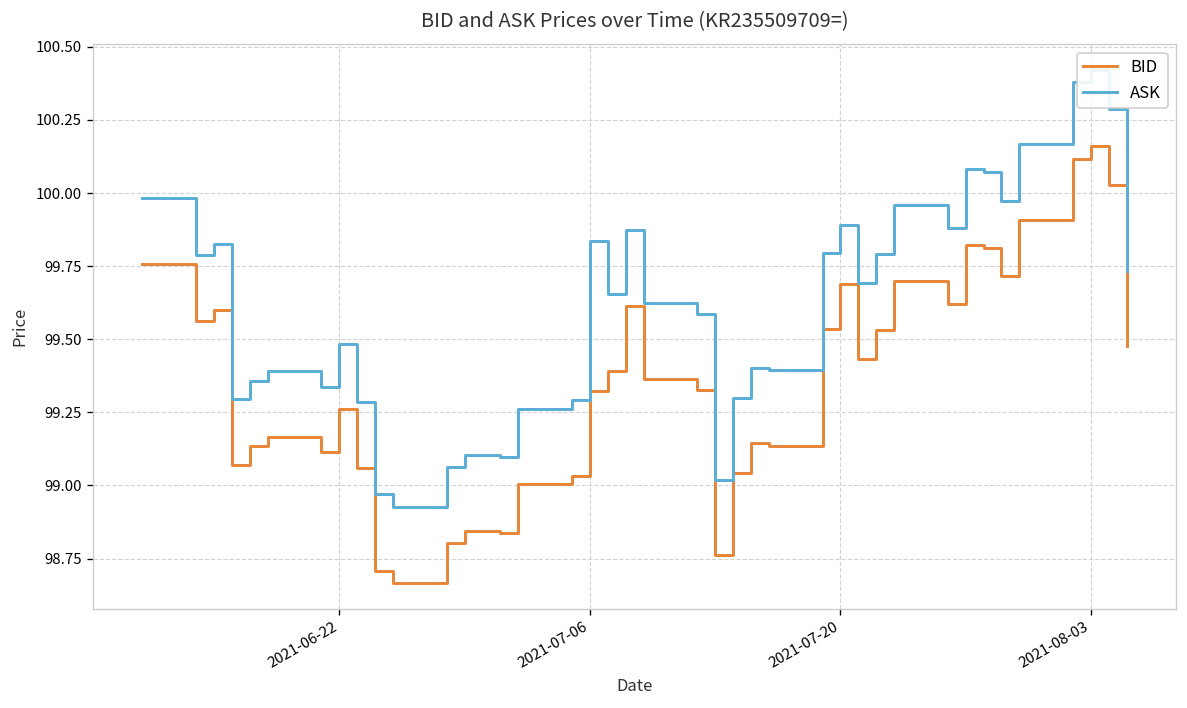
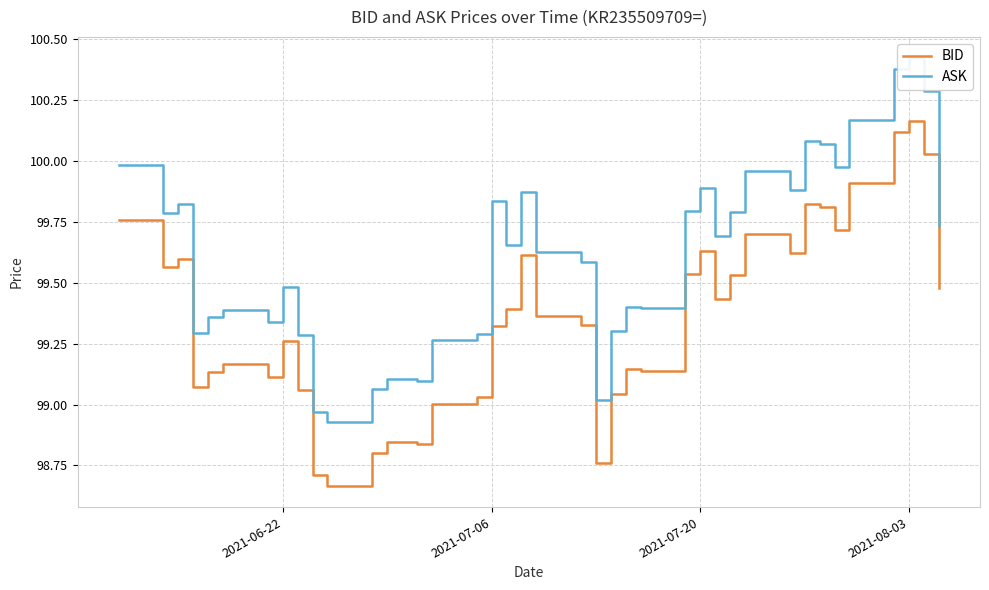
BID, 2021-07-20: 99.69 -> 99.63
